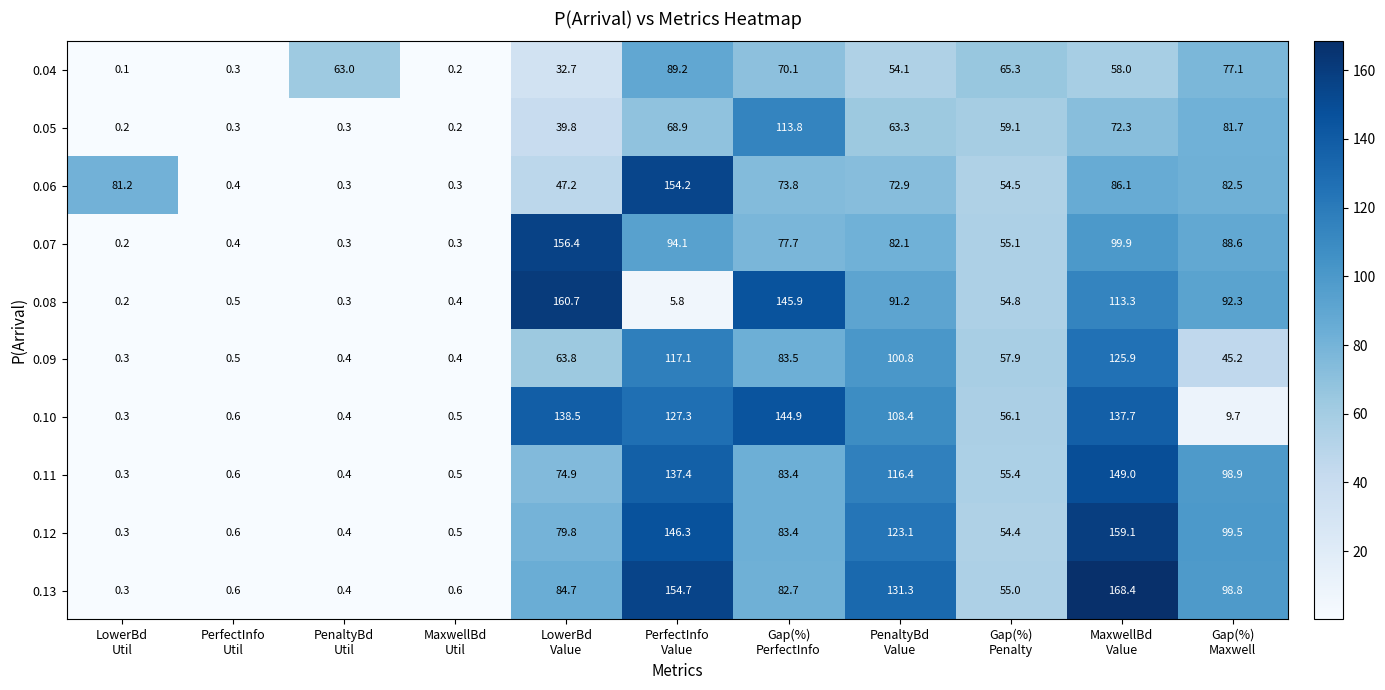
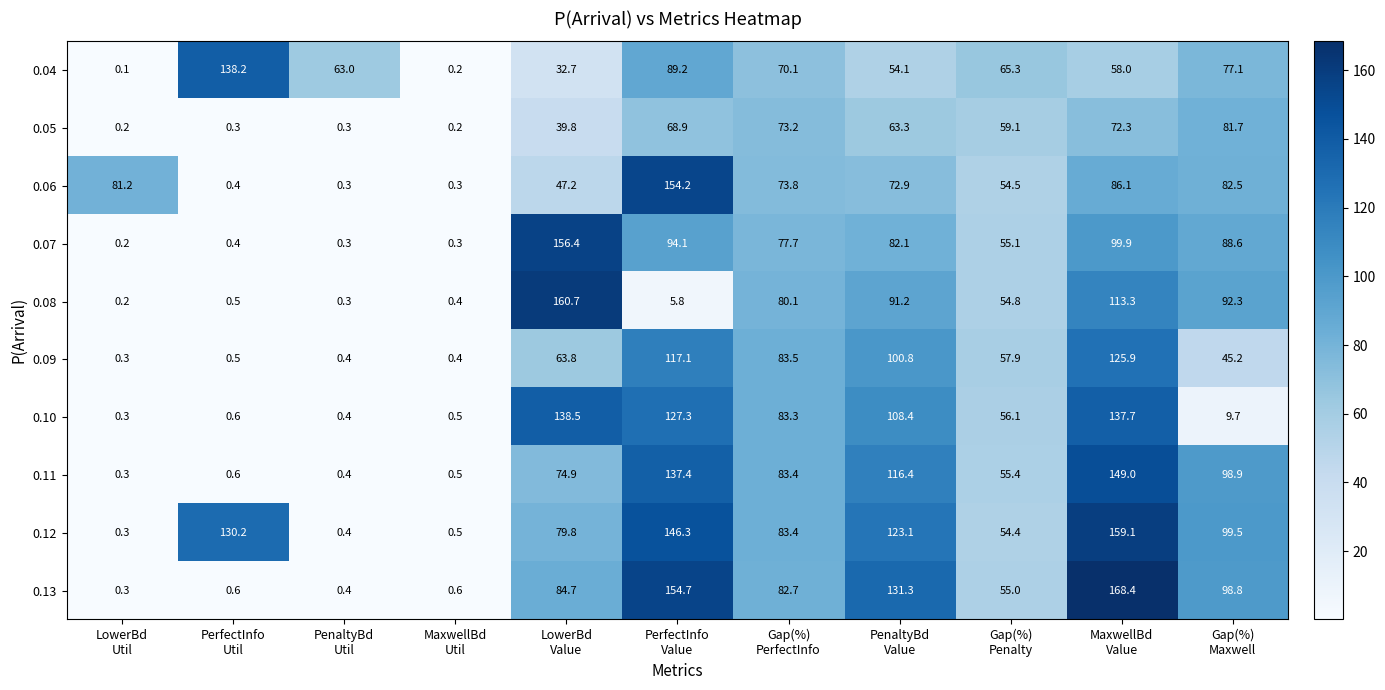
0.04, PerfectInfo Util: 0.3 -> 138.2
0.05, Gap(%) PerfectInfo: 113.8 -> 73.2
0.08, Gap(%) PerfectInfo: 145.9 -> 80.1
0.10, Gap(%) PerfectInfo: 144.9 -> 83.3
0.12, PerfectInfo Util: 0.6 -> 130.2
